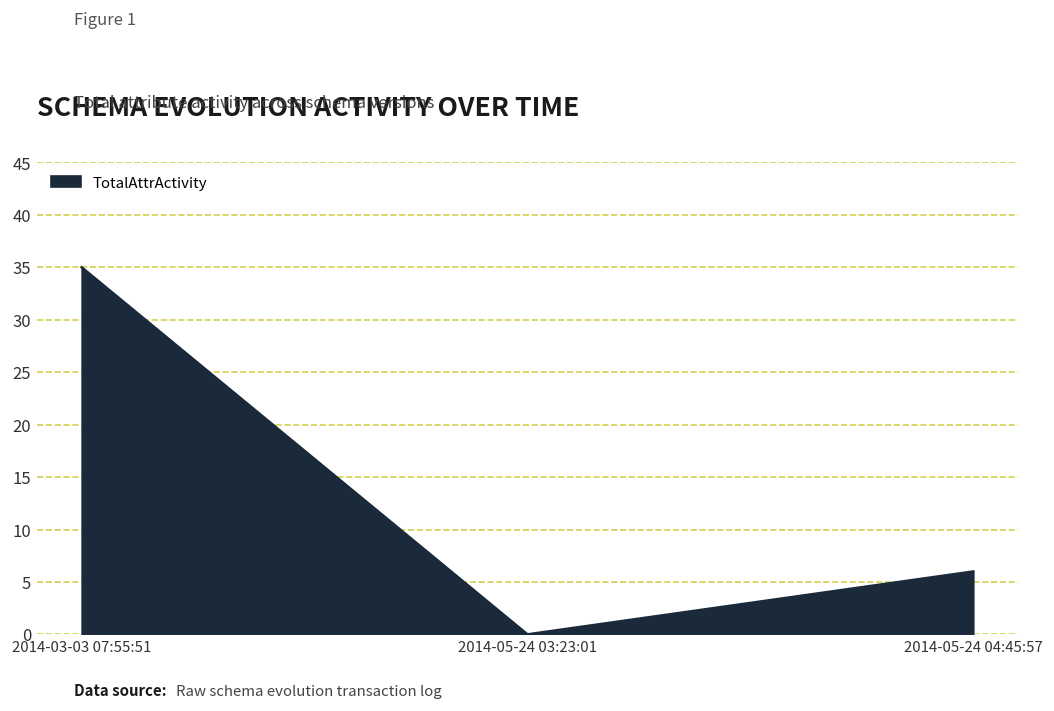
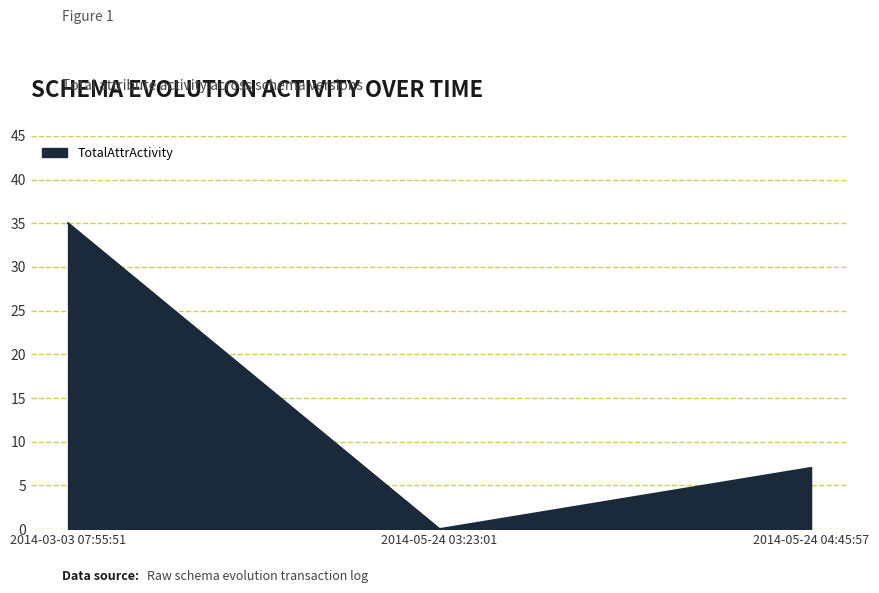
2014-05-24 04:45:57: 6 -> 7
